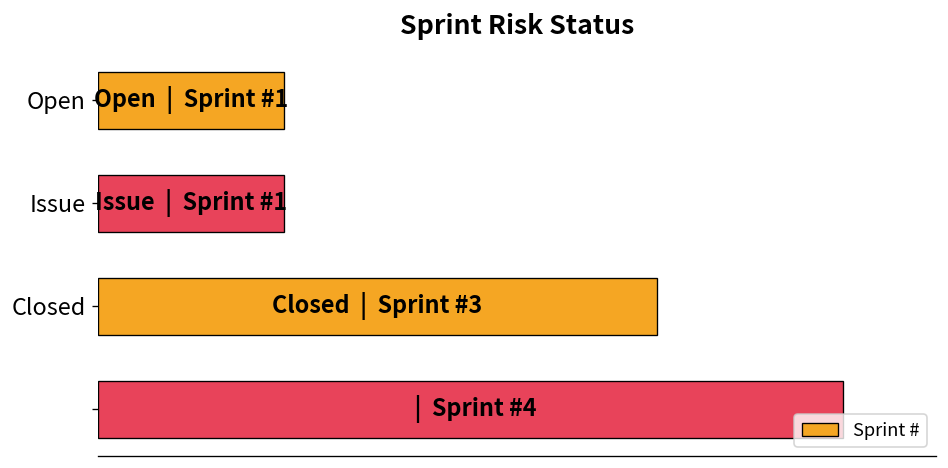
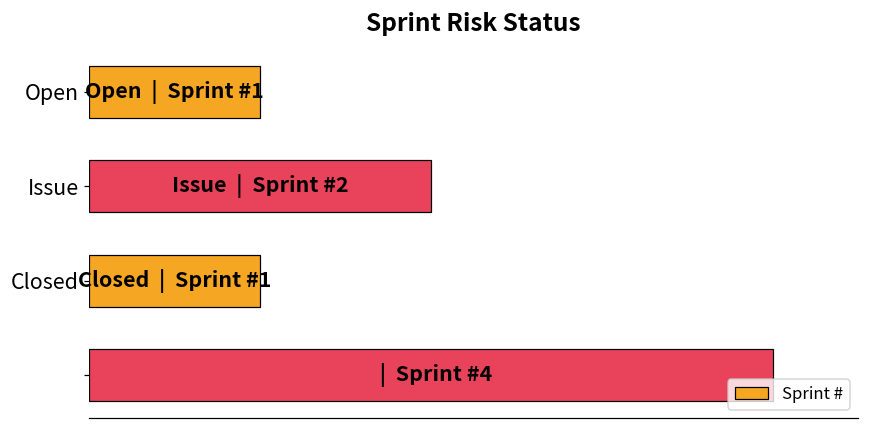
Issue: 1 -> 2
Closed: 3 -> 1
